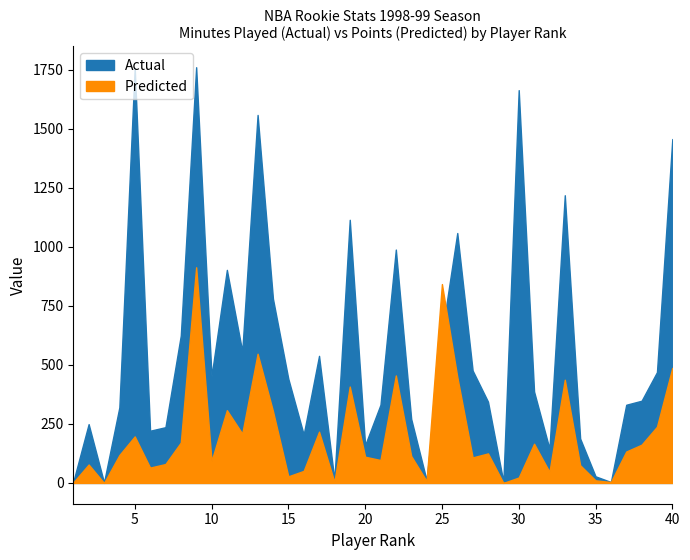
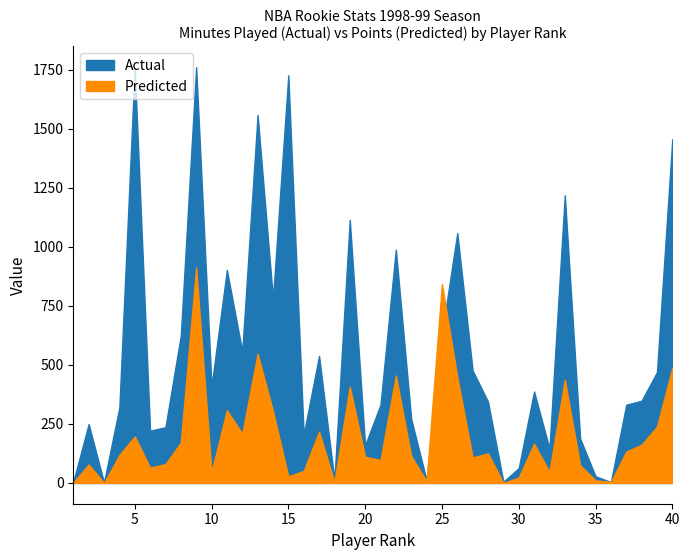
Actual, 10: 450 -> 410
Predicted, 10: 90 -> 50
Actual, 15: 440 -> 1730
Actual, 30: 1660 -> 60
